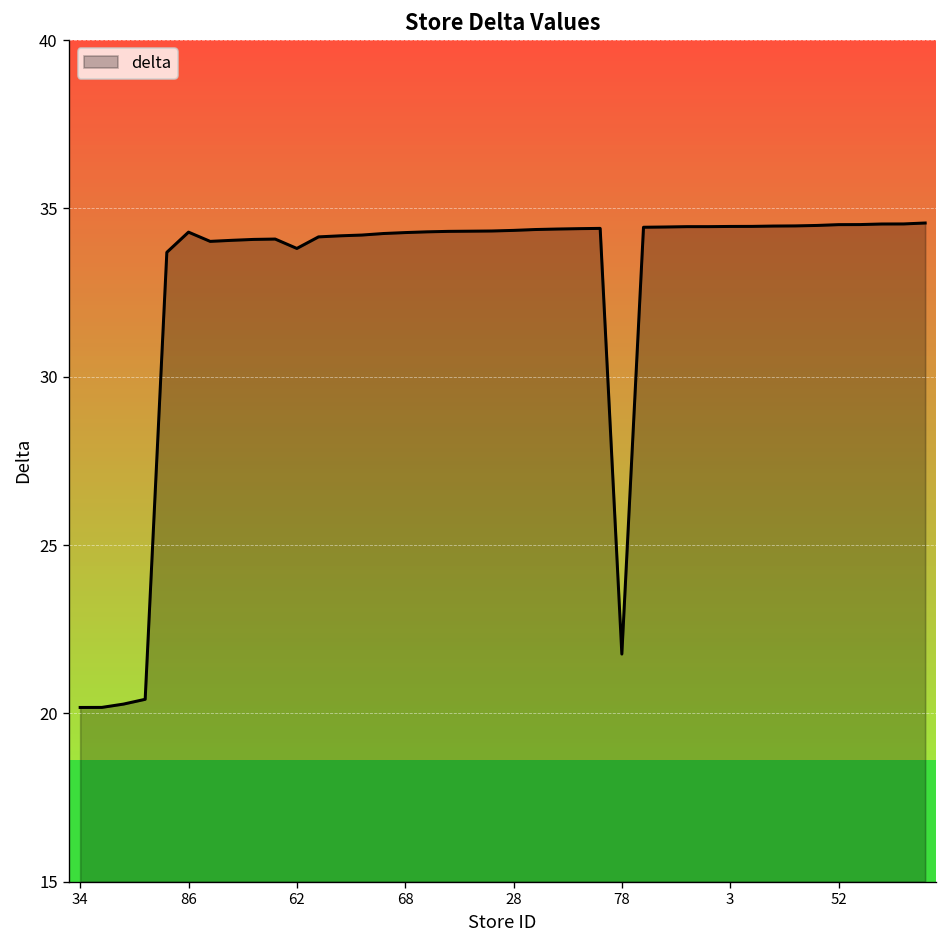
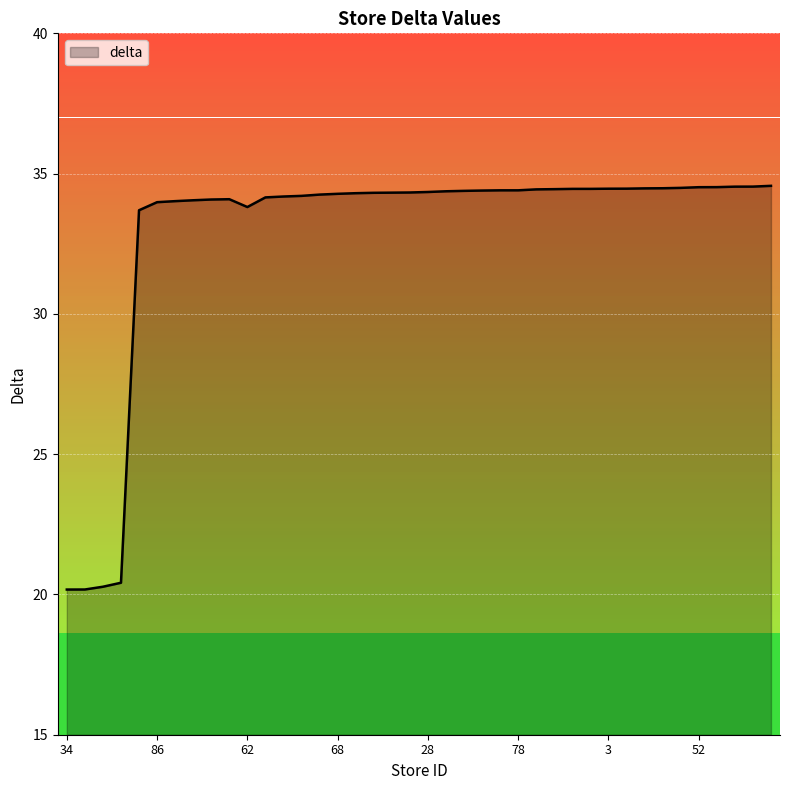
86: 34.3 -> 34.0
78: 21.8 -> 34.4
